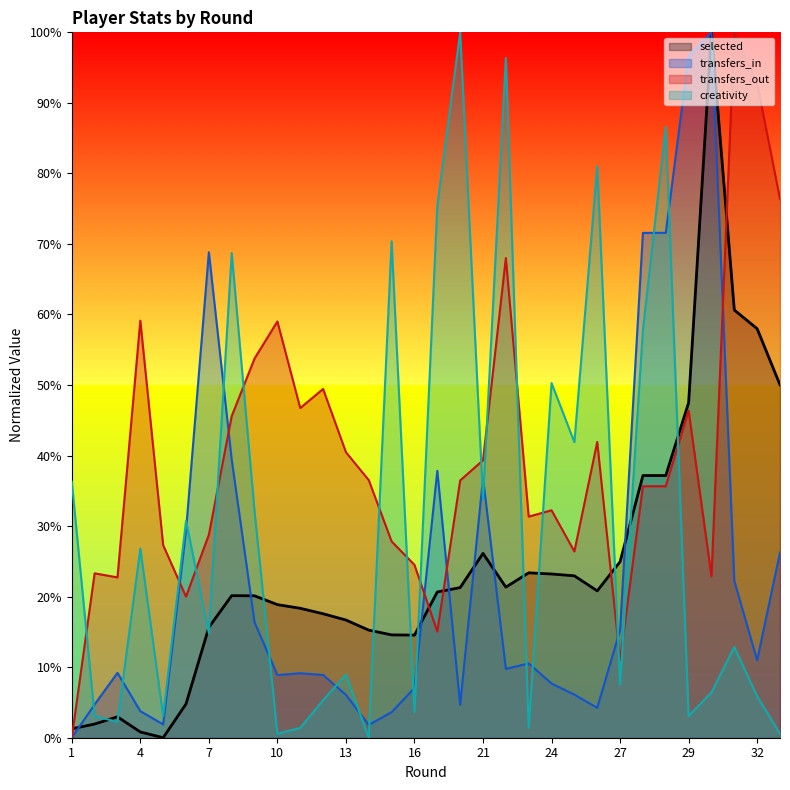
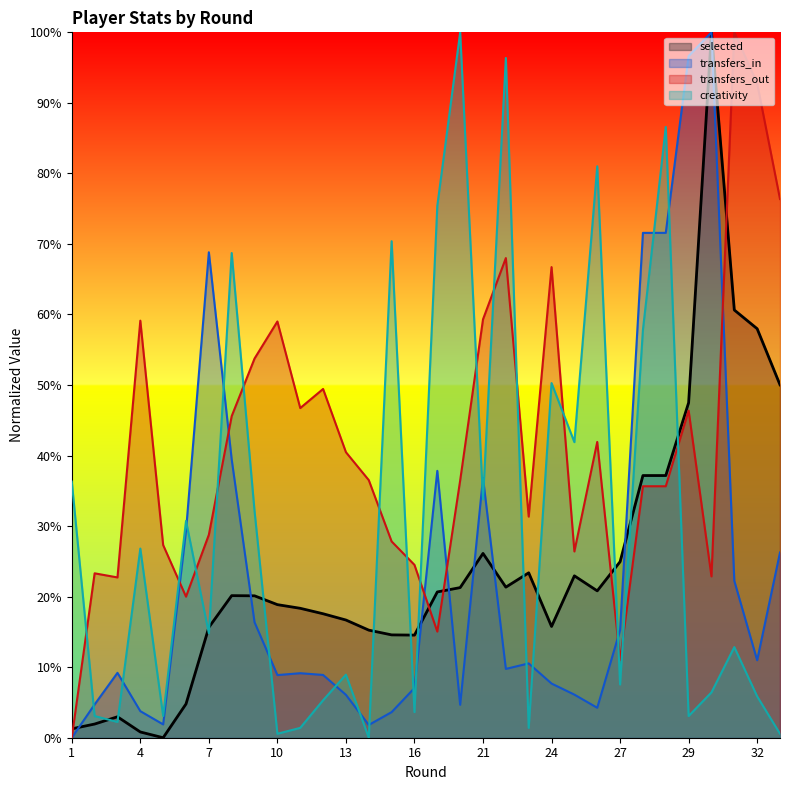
transfers_out, 21: 39% -> 59%
selected, 24: 23% -> 16%
transfers_out, 24: 32% -> 67%
